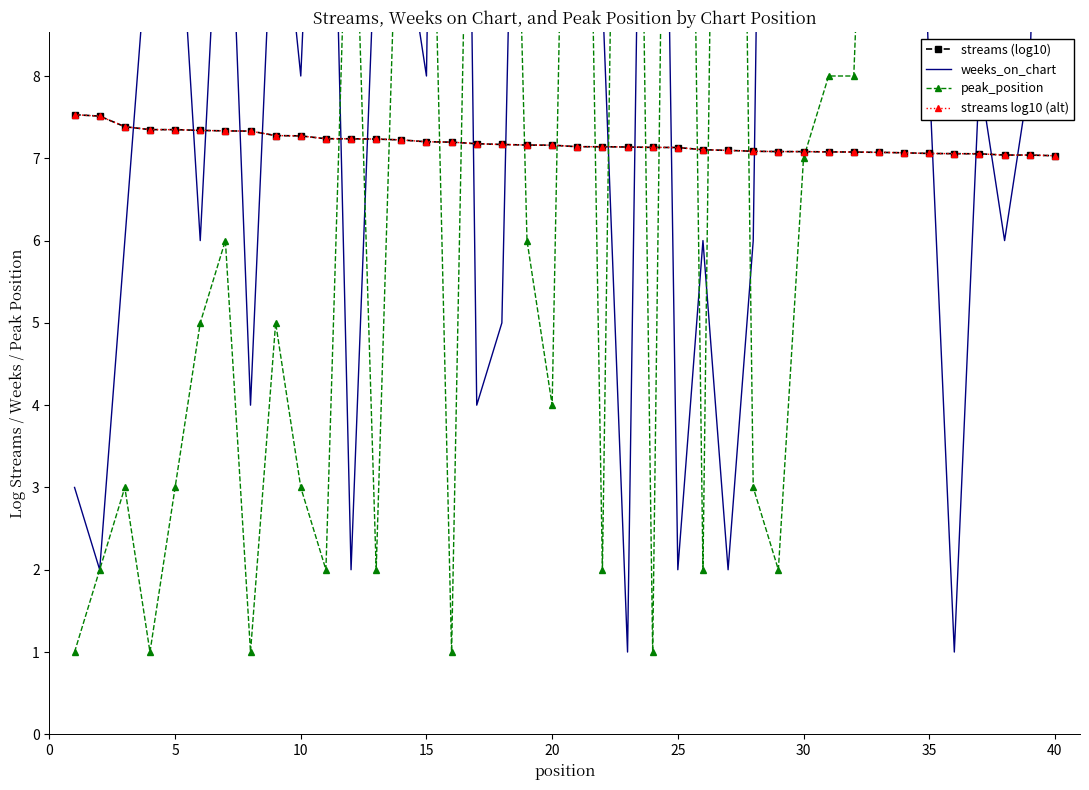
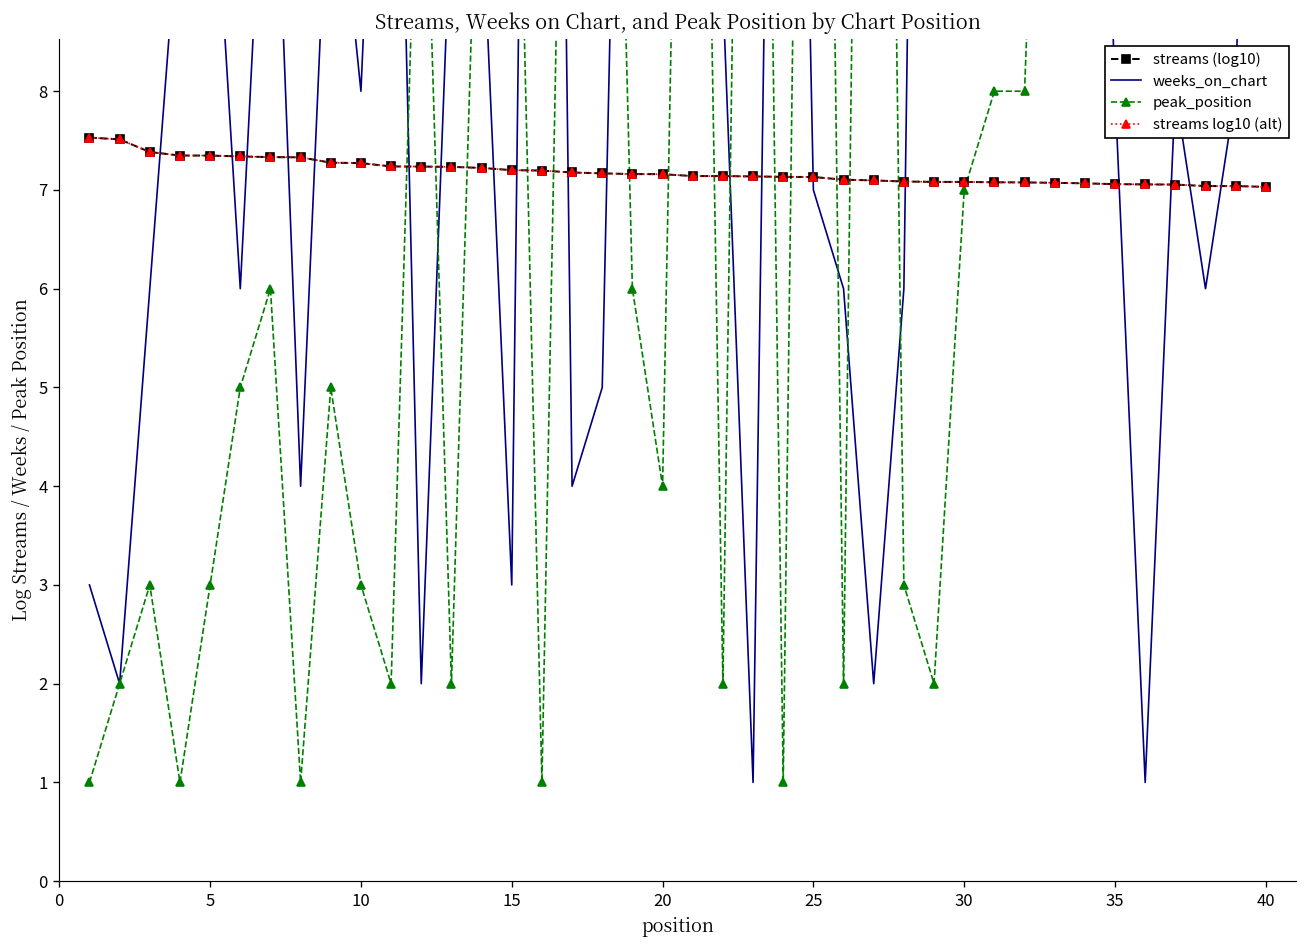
weeks_on_chart, 15: 8 -> 3
weeks_on_chart, 25: 2 -> 7
